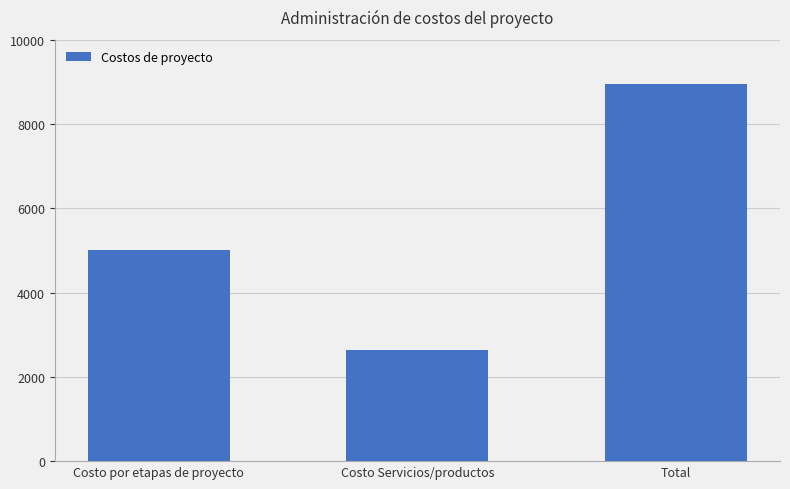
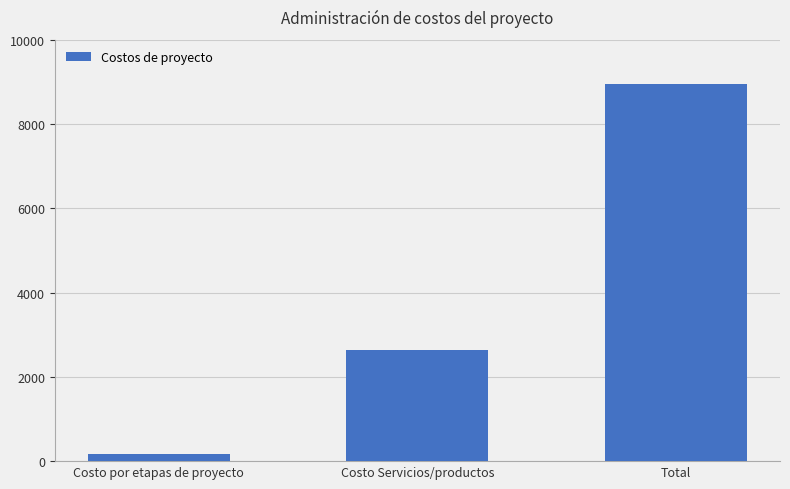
Costo por etapas de proyecto: 5000 -> 200
